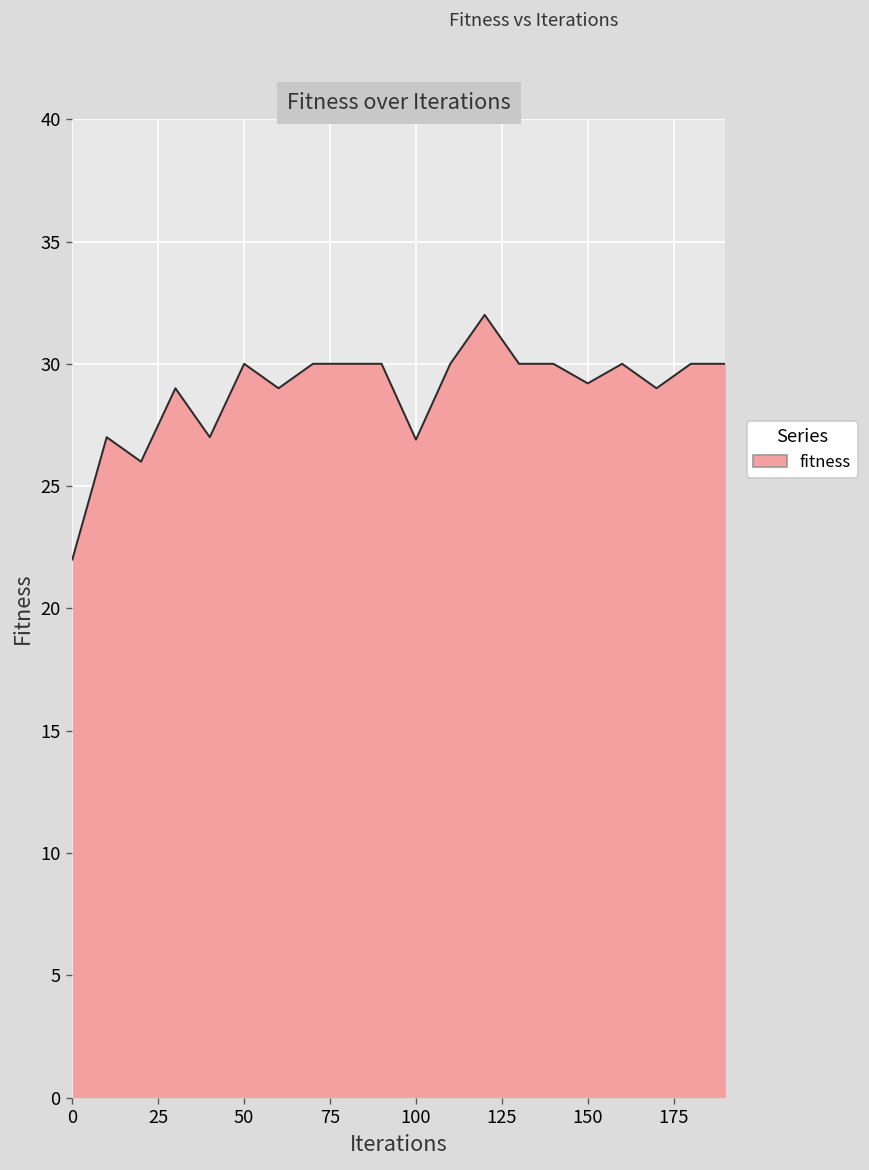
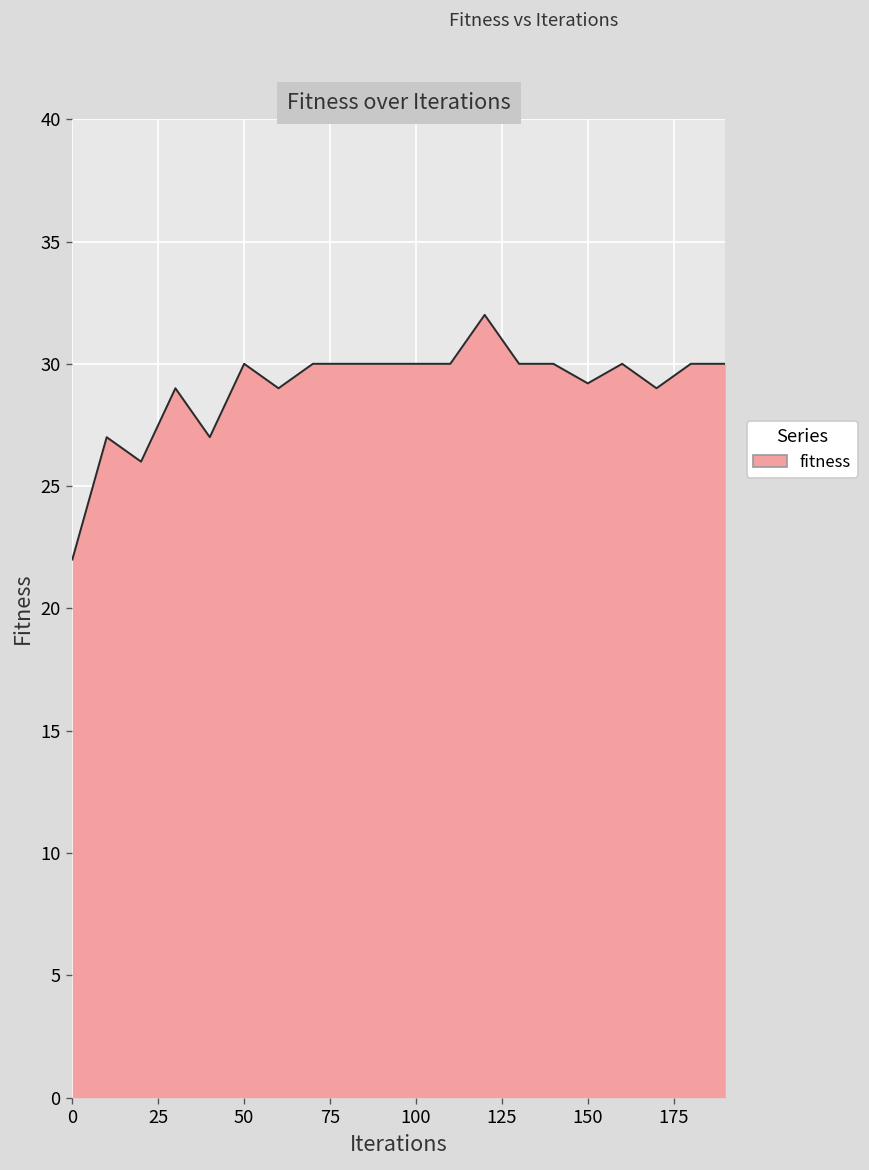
100: 26.9 -> 30.0
